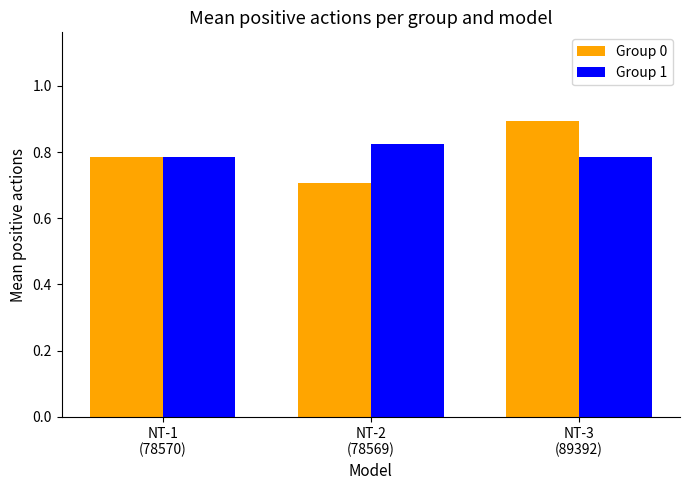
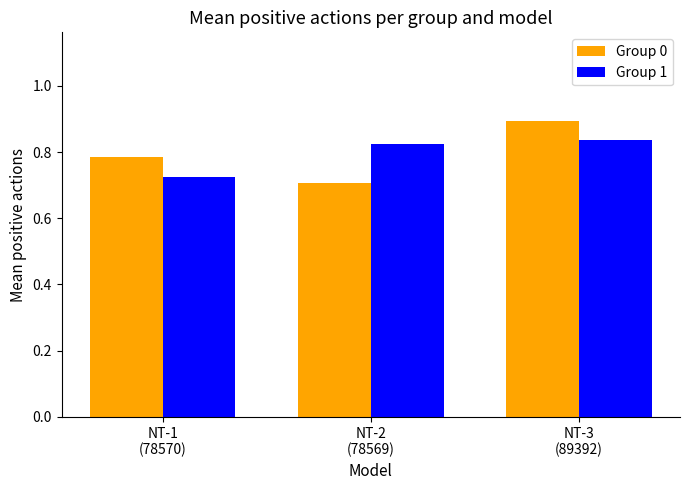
Group 1, NT-1 (78570): 0.79 -> 0.72
Group 1, NT-3 (89392): 0.79 -> 0.84
